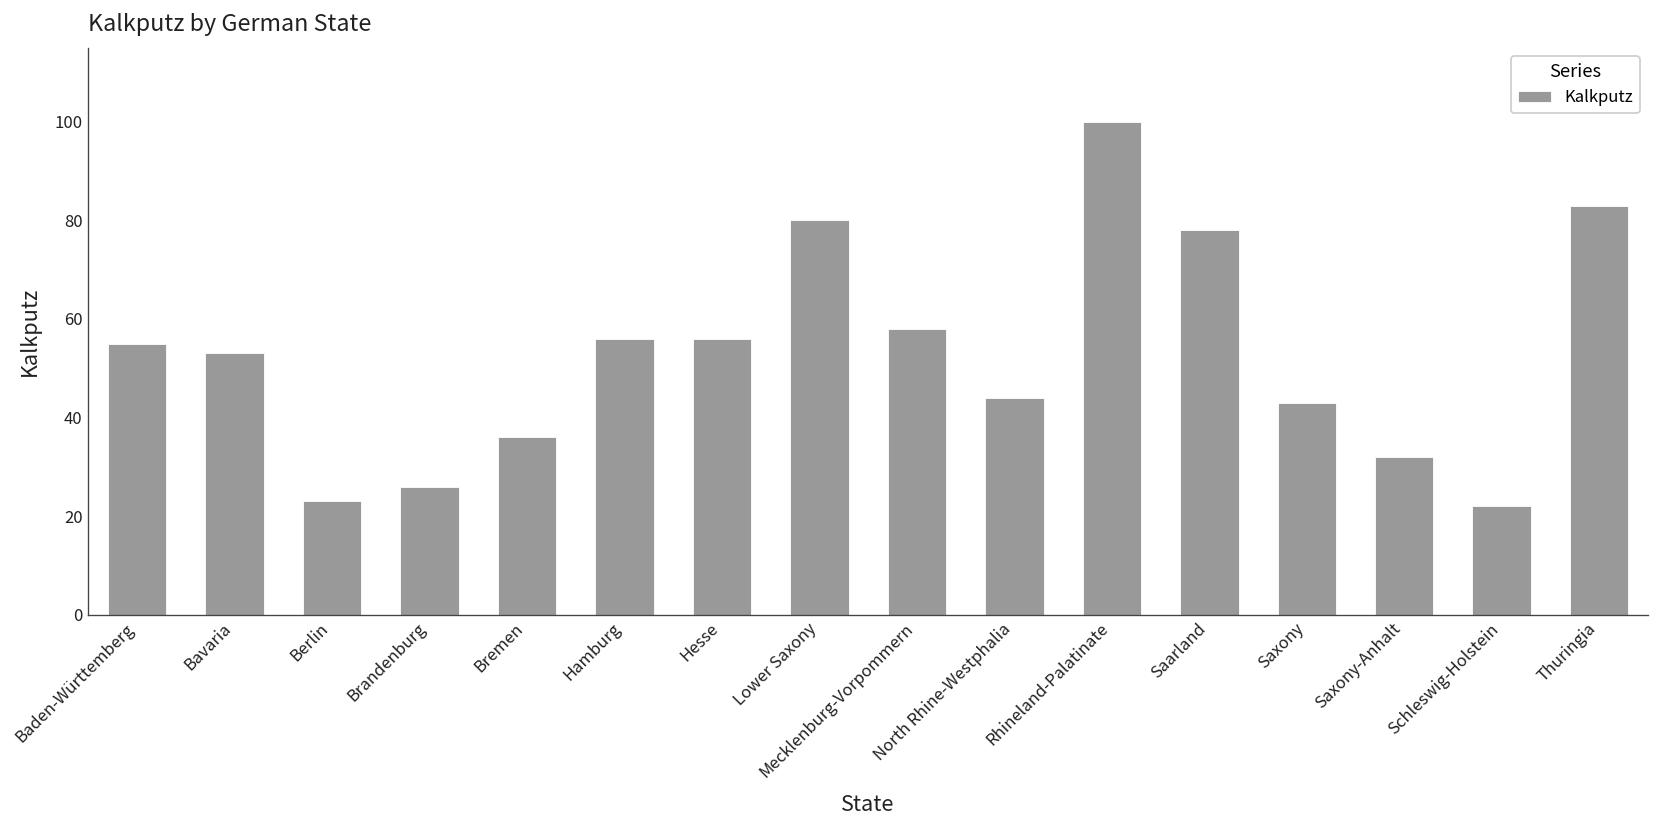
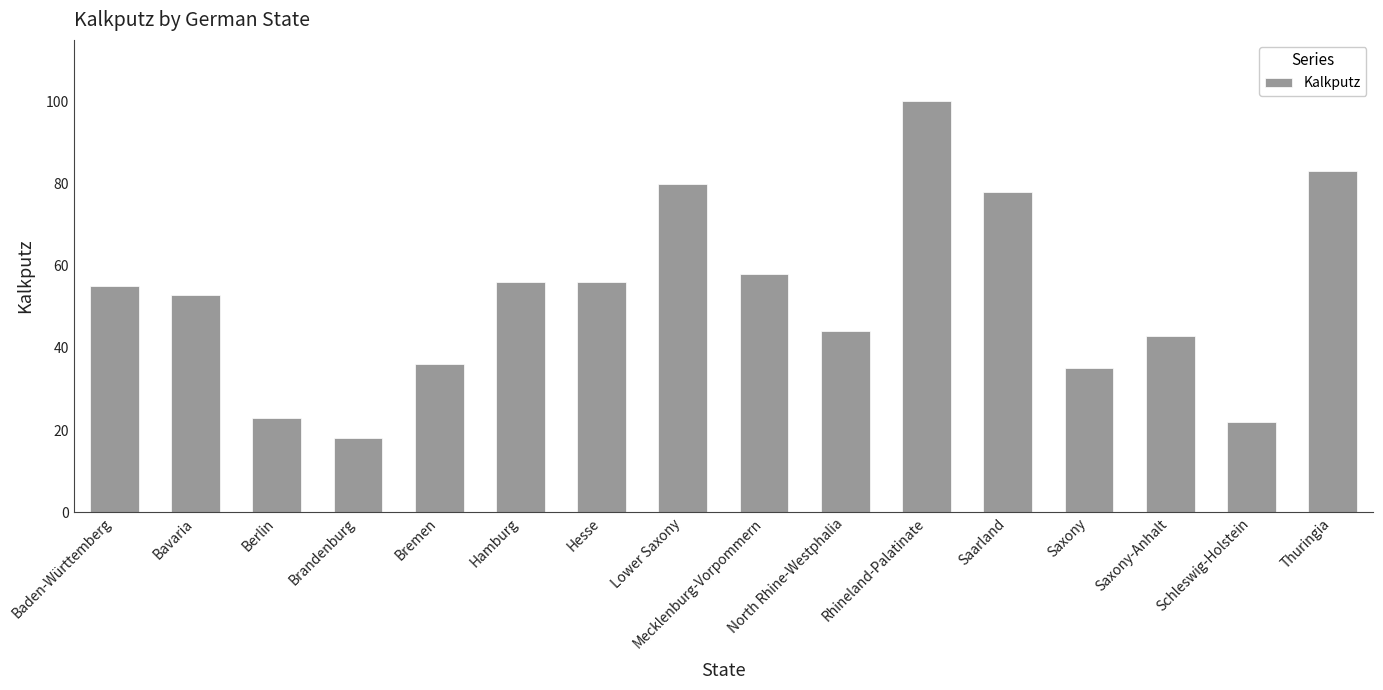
Brandenburg: 26 -> 18
Saxony: 43 -> 35
Saxony-Anhalt: 32 -> 43
